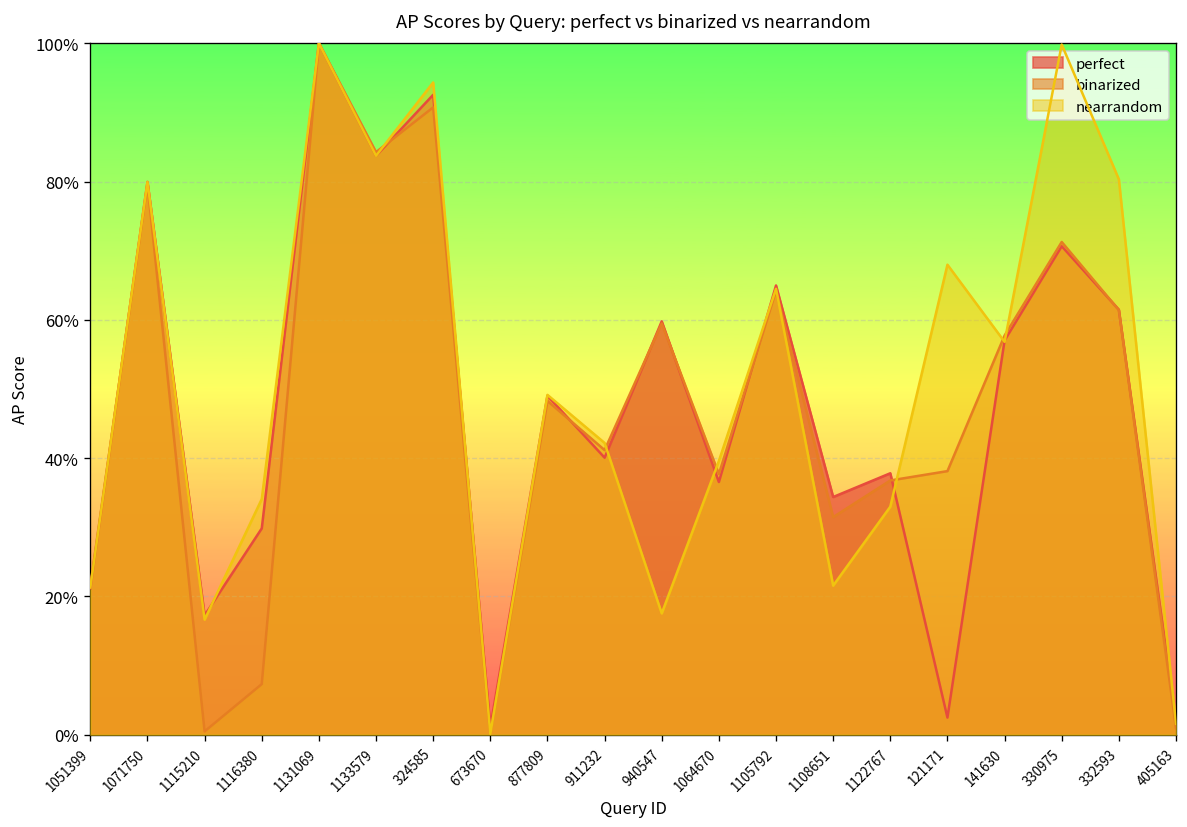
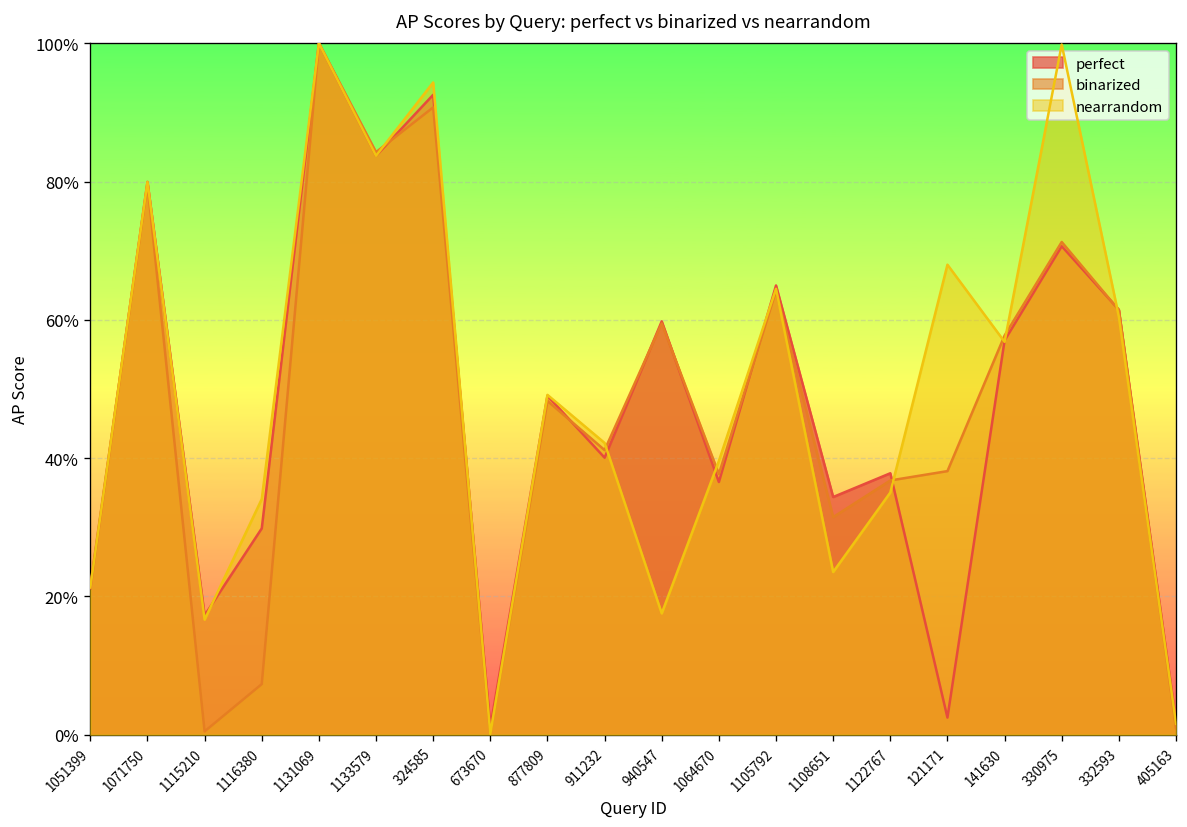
nearrandom, 1108651: 22% -> 24%
nearrandom, 1122767: 33% -> 35%
nearrandom, 332593: 80% -> 60%
